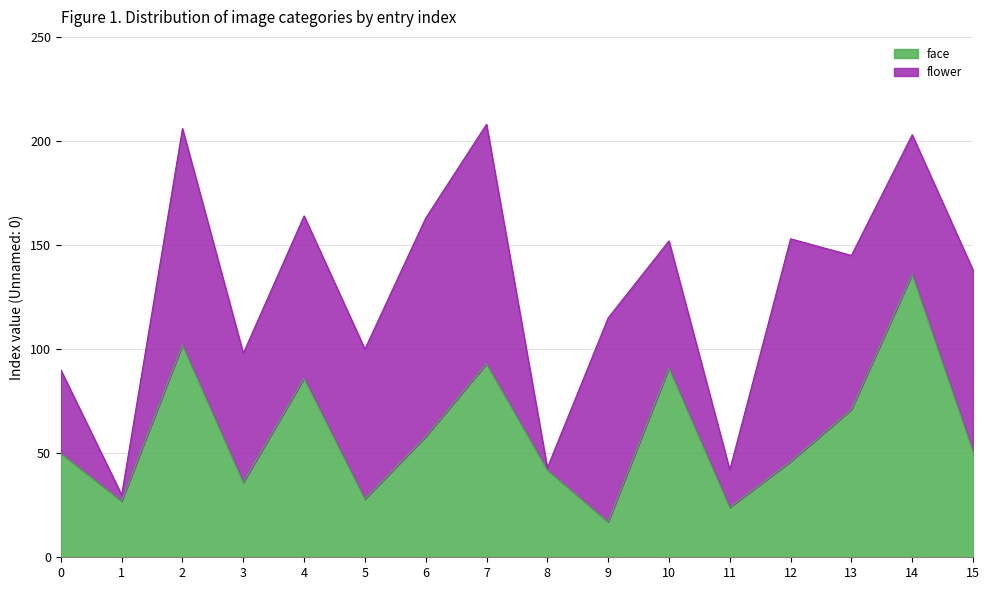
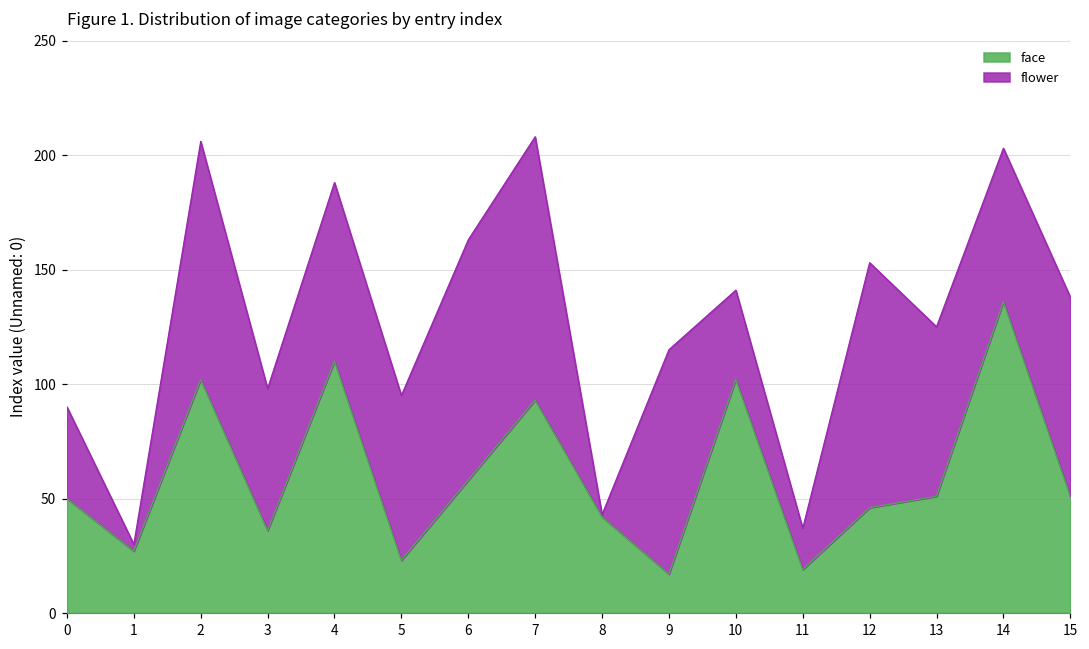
face, 4: 86 -> 110
face, 5: 28 -> 23
face, 10: 91 -> 102
flower, 10: 61 -> 39
face, 11: 24 -> 19
face, 13: 71 -> 51
